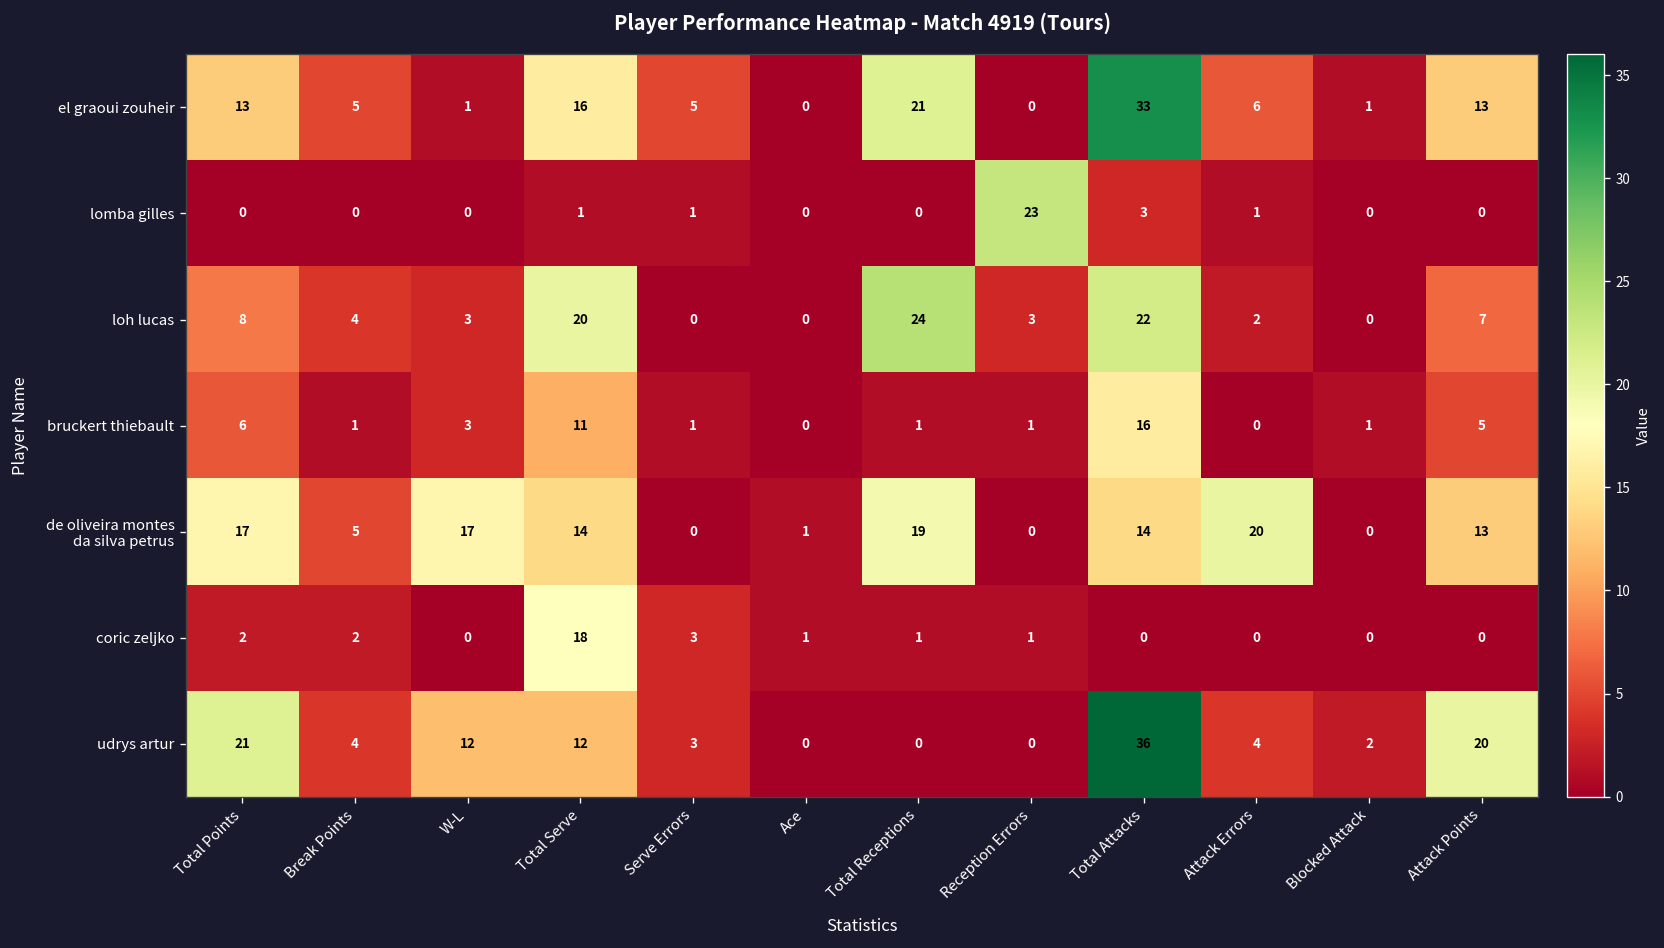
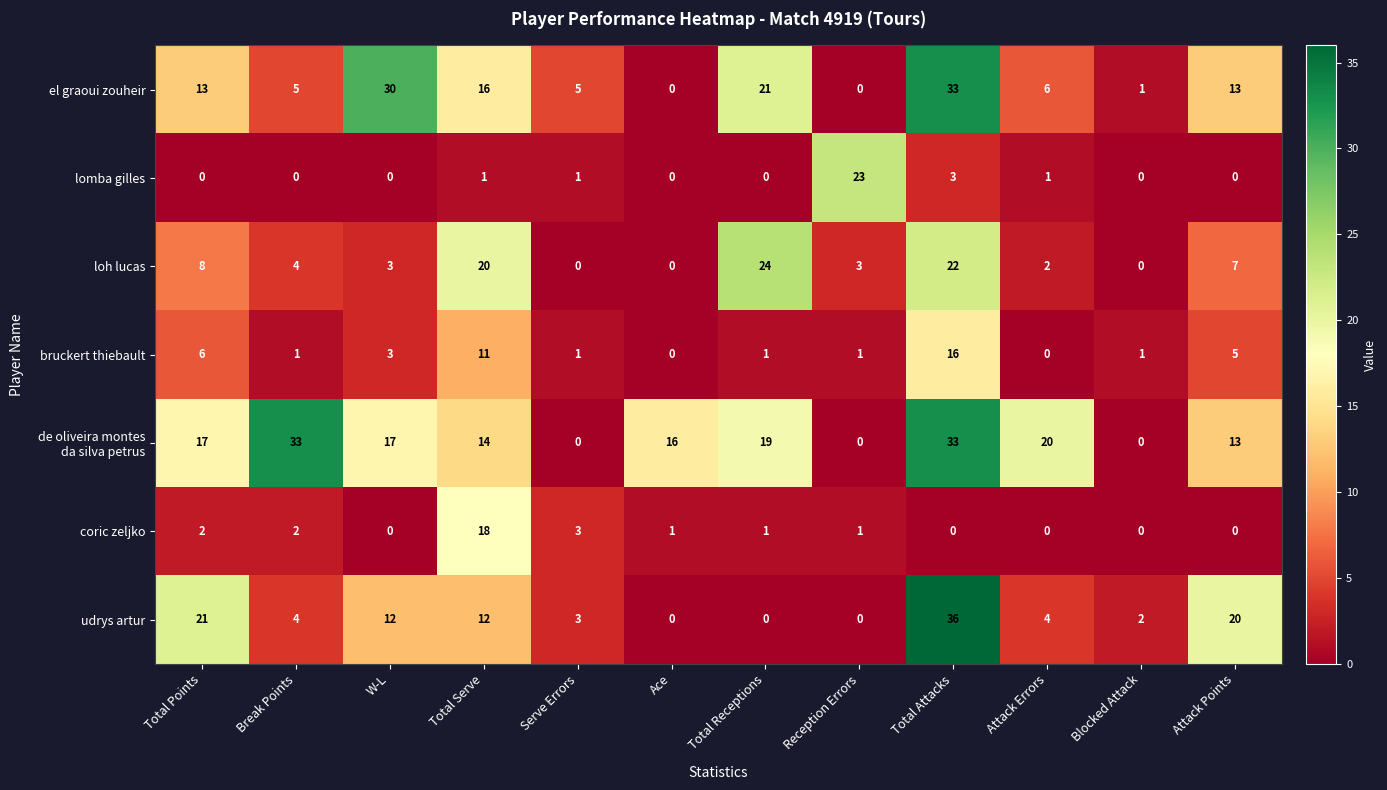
el graoui zouheir, W-L: 1 -> 30
de oliveira montes da silva petrus, Break Points: 5 -> 33
de oliveira montes da silva petrus, Ace: 1 -> 16
de oliveira montes da silva petrus, Total Attacks: 14 -> 33
